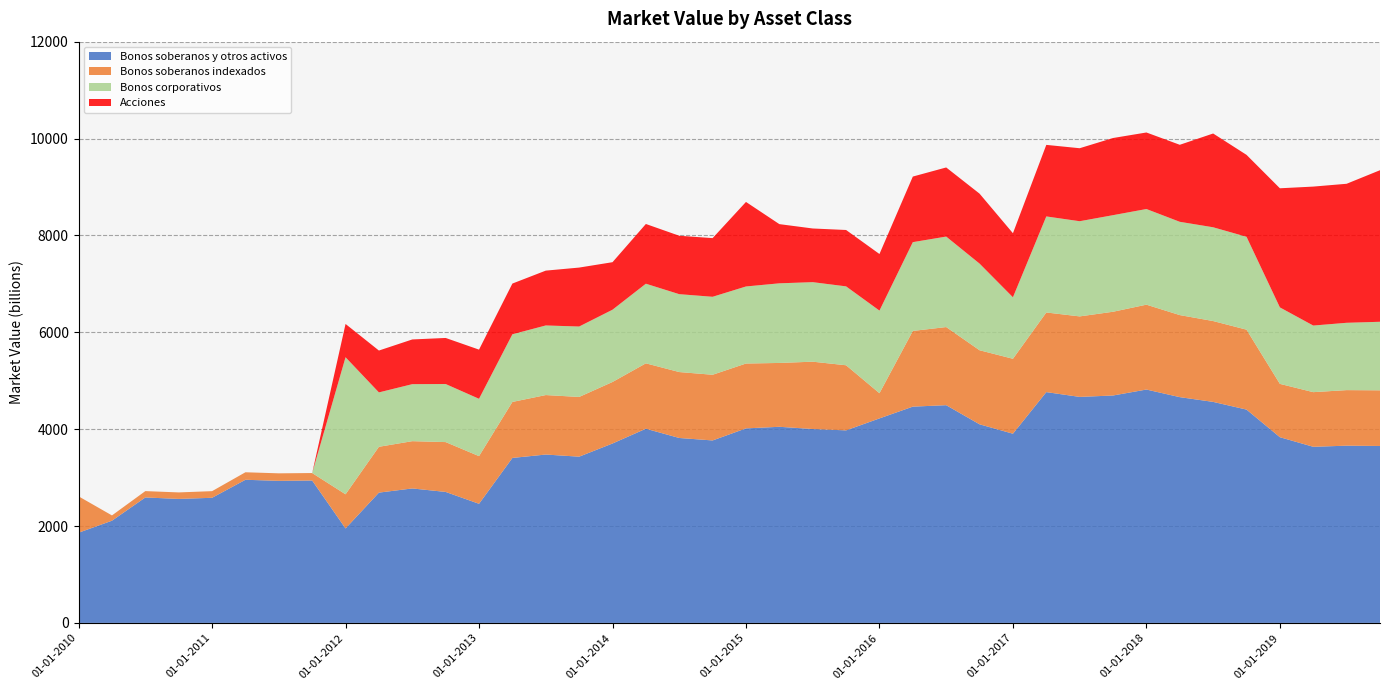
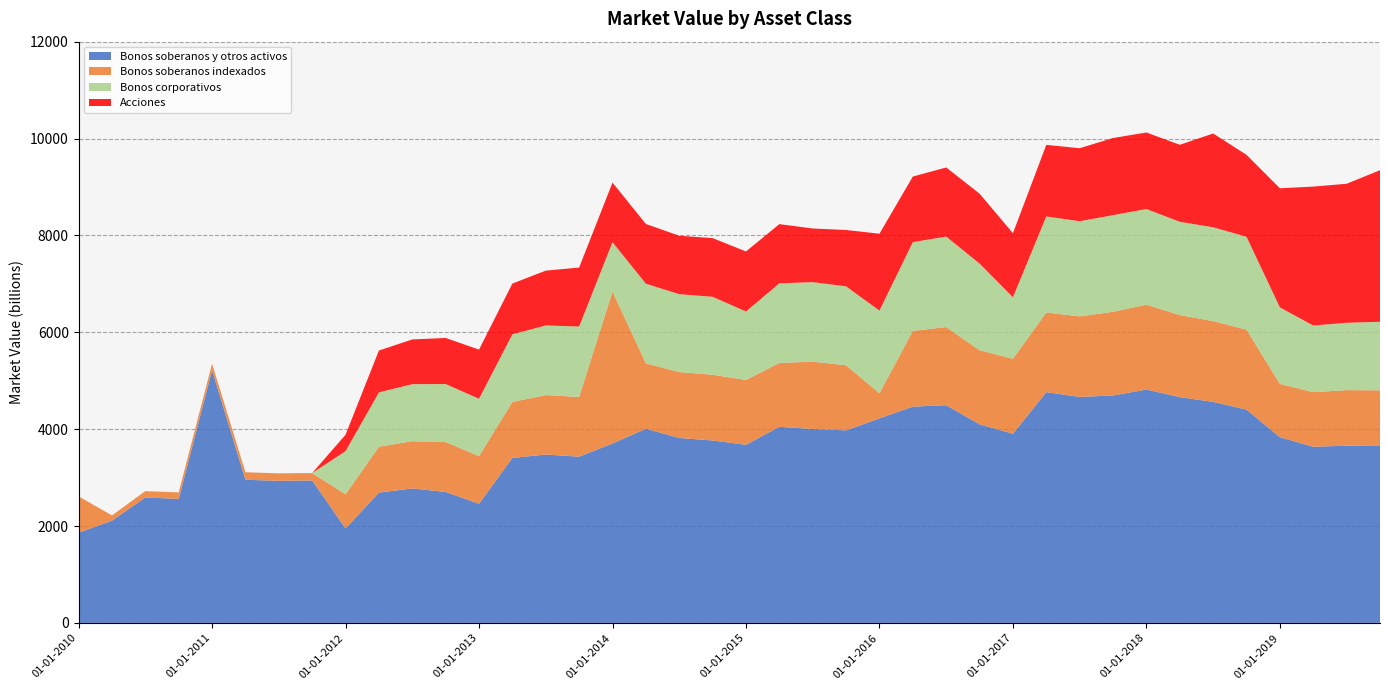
Bonos soberanos y otros activos, 01-01-2011: 2600 -> 5200
Bonos corporativos, 01-01-2012: 2800 -> 900
Acciones, 01-01-2012: 700 -> 300
Bonos soberanos indexados, 01-01-2014: 1300 -> 3100
Bonos corporativos, 01-01-2014: 1500 -> 1000
Acciones, 01-01-2014: 1000 -> 1200
Bonos soberanos y otros activos, 01-01-2015: 4000 -> 3700
Bonos corporativos, 01-01-2015: 1600 -> 1400
Acciones, 01-01-2015: 1700 -> 1200
Acciones, 01-01-2016: 1200 -> 1600
